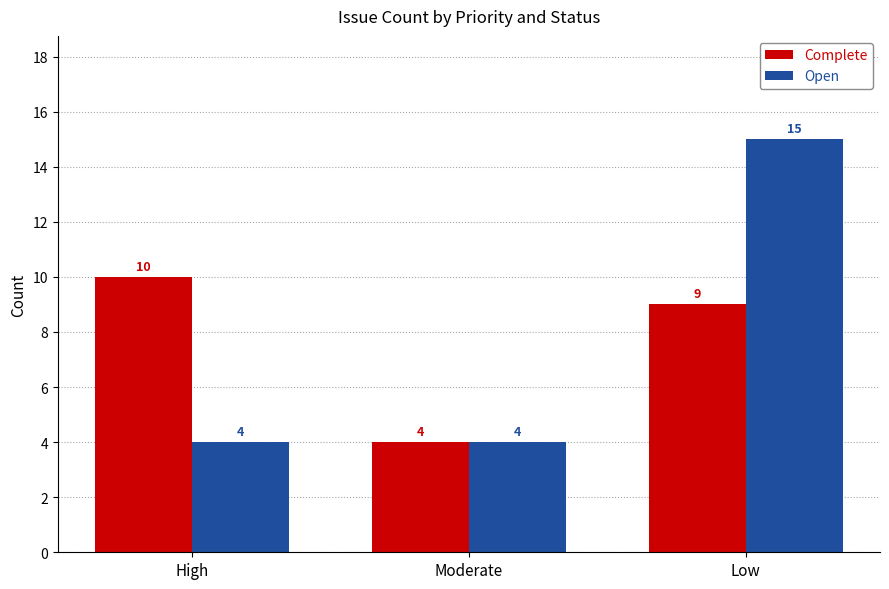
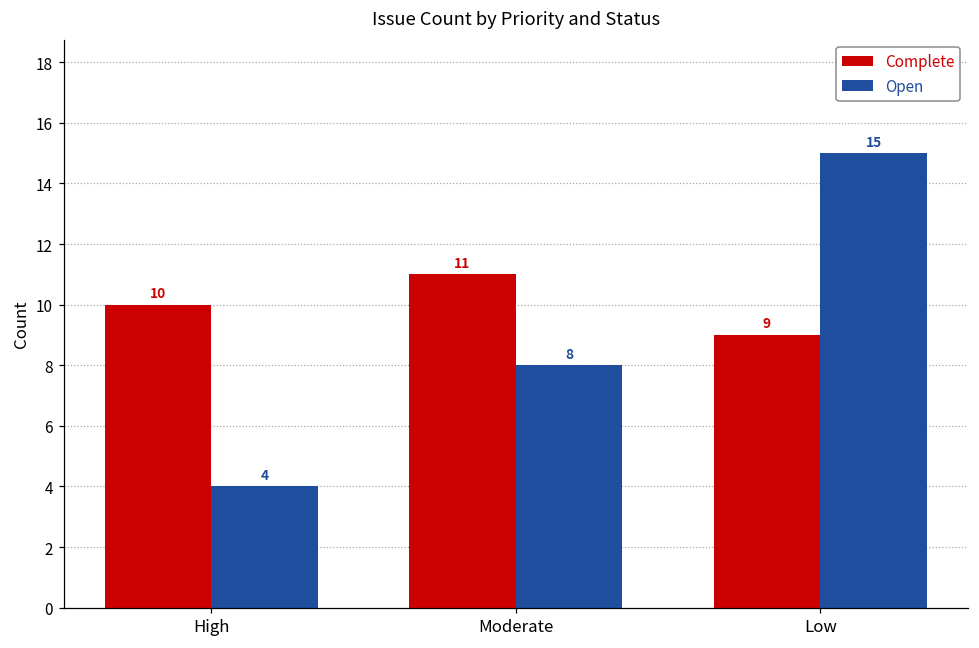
Complete, Moderate: 4 -> 11
Open, Moderate: 4 -> 8
